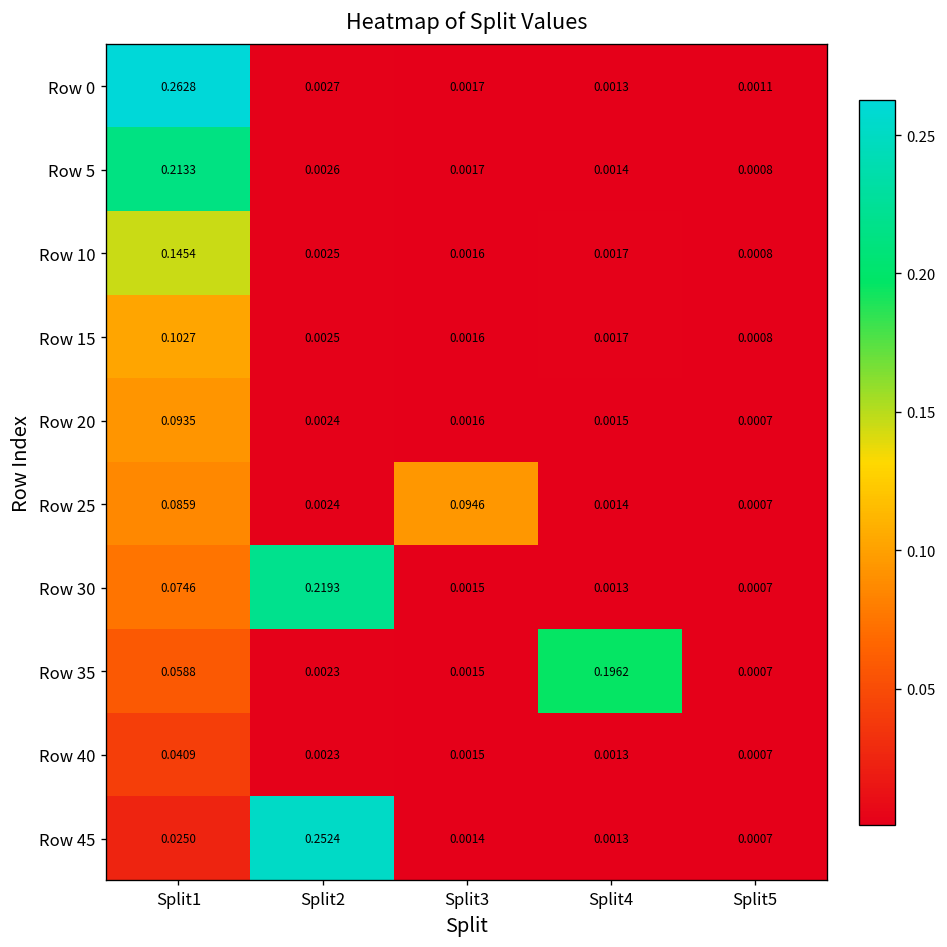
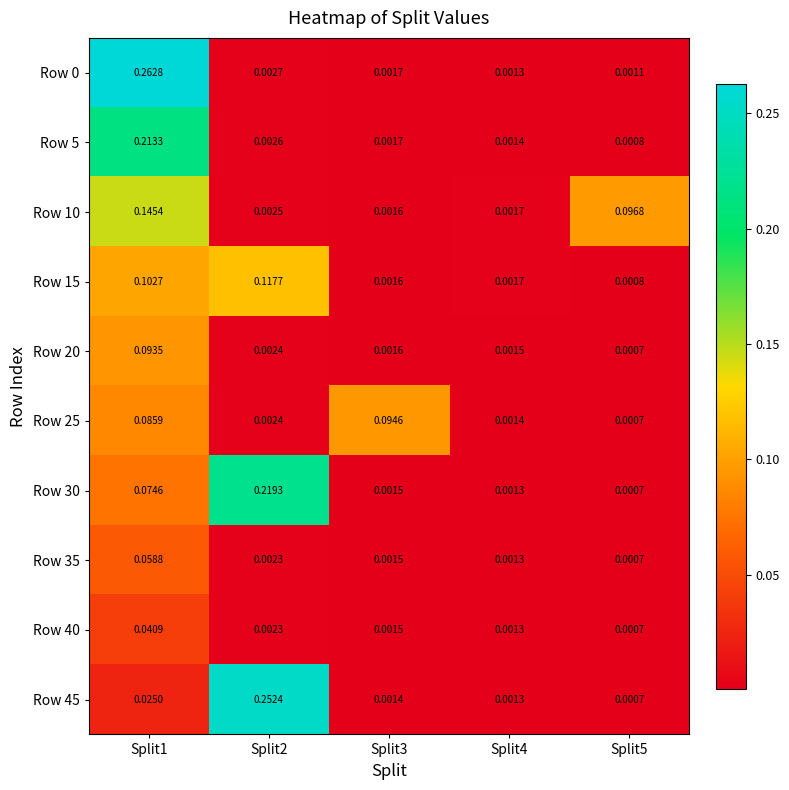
Row 10, Split5: 0.0008 -> 0.0968
Row 15, Split2: 0.0025 -> 0.1177
Row 35, Split4: 0.1962 -> 0.0013
